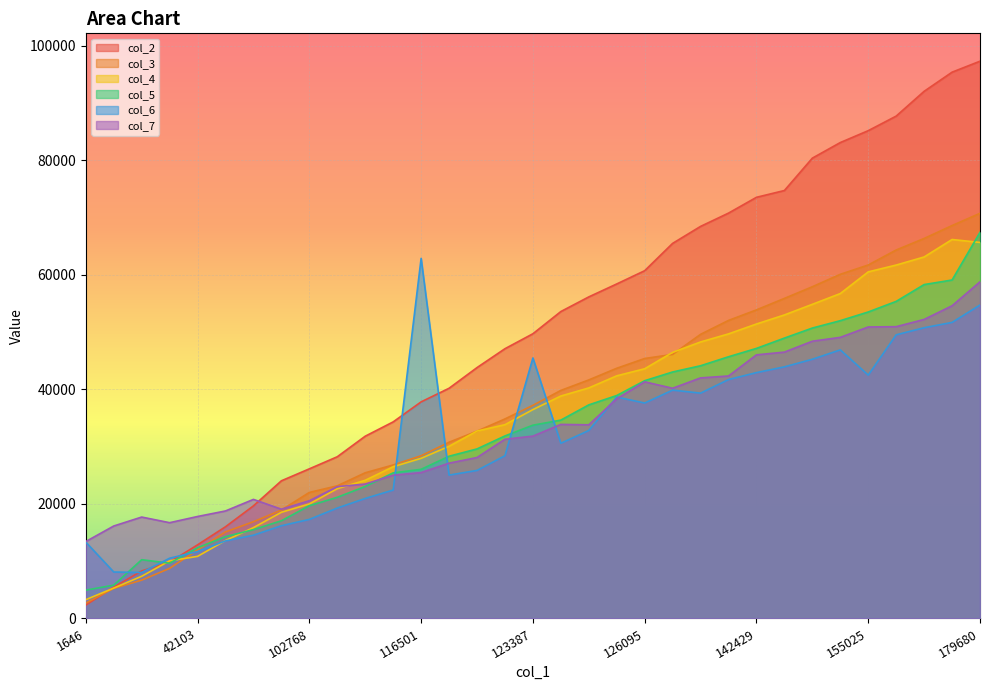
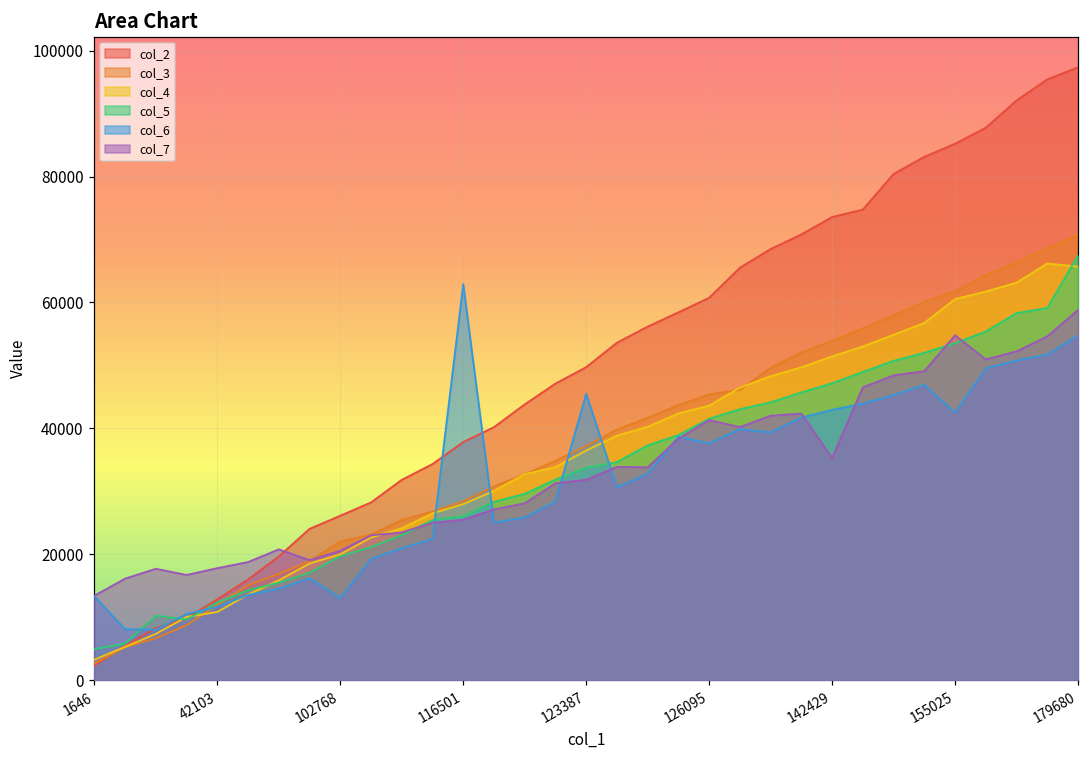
col_6, 102768: 17000 -> 13000
col_7, 142429: 46000 -> 35000
col_7, 155025: 51000 -> 55000
